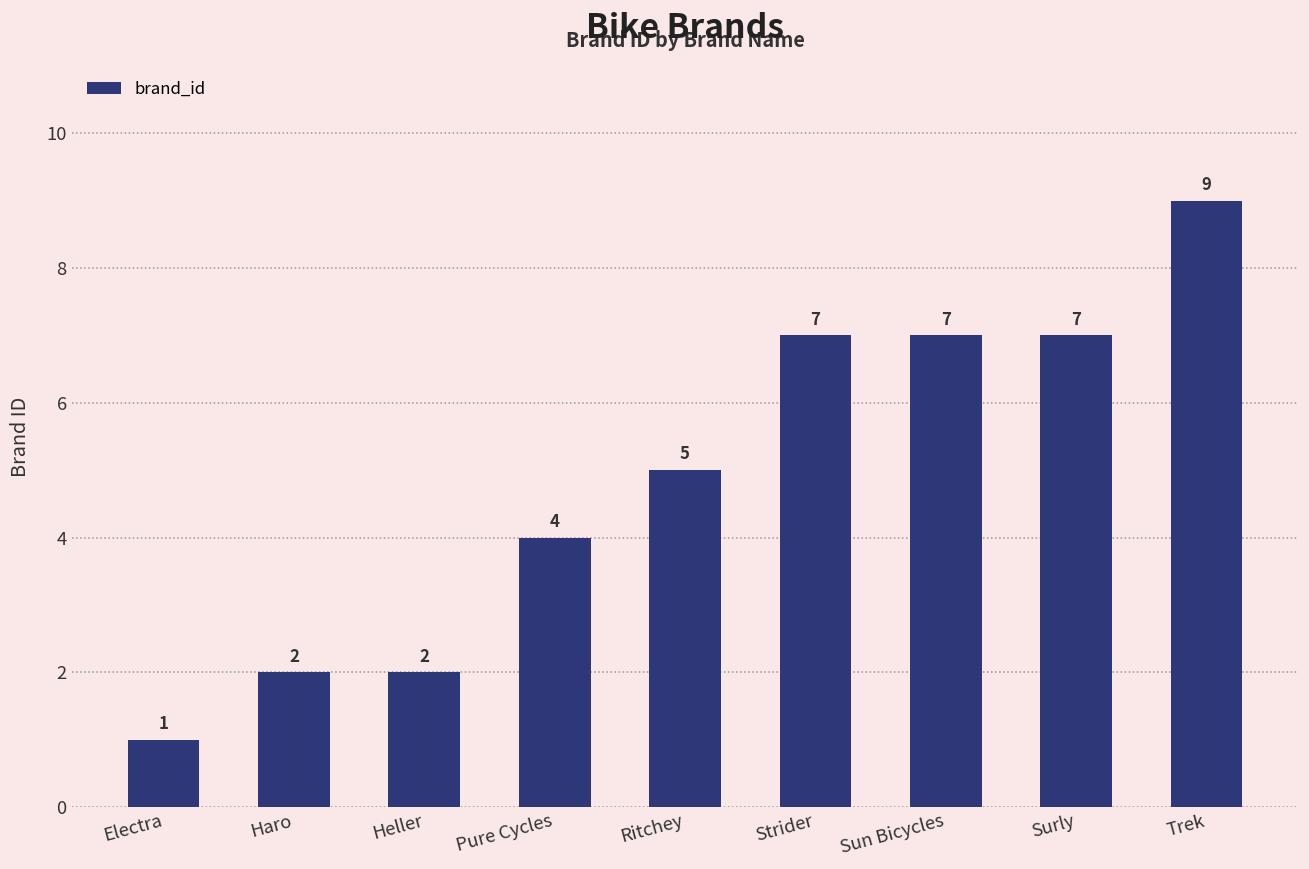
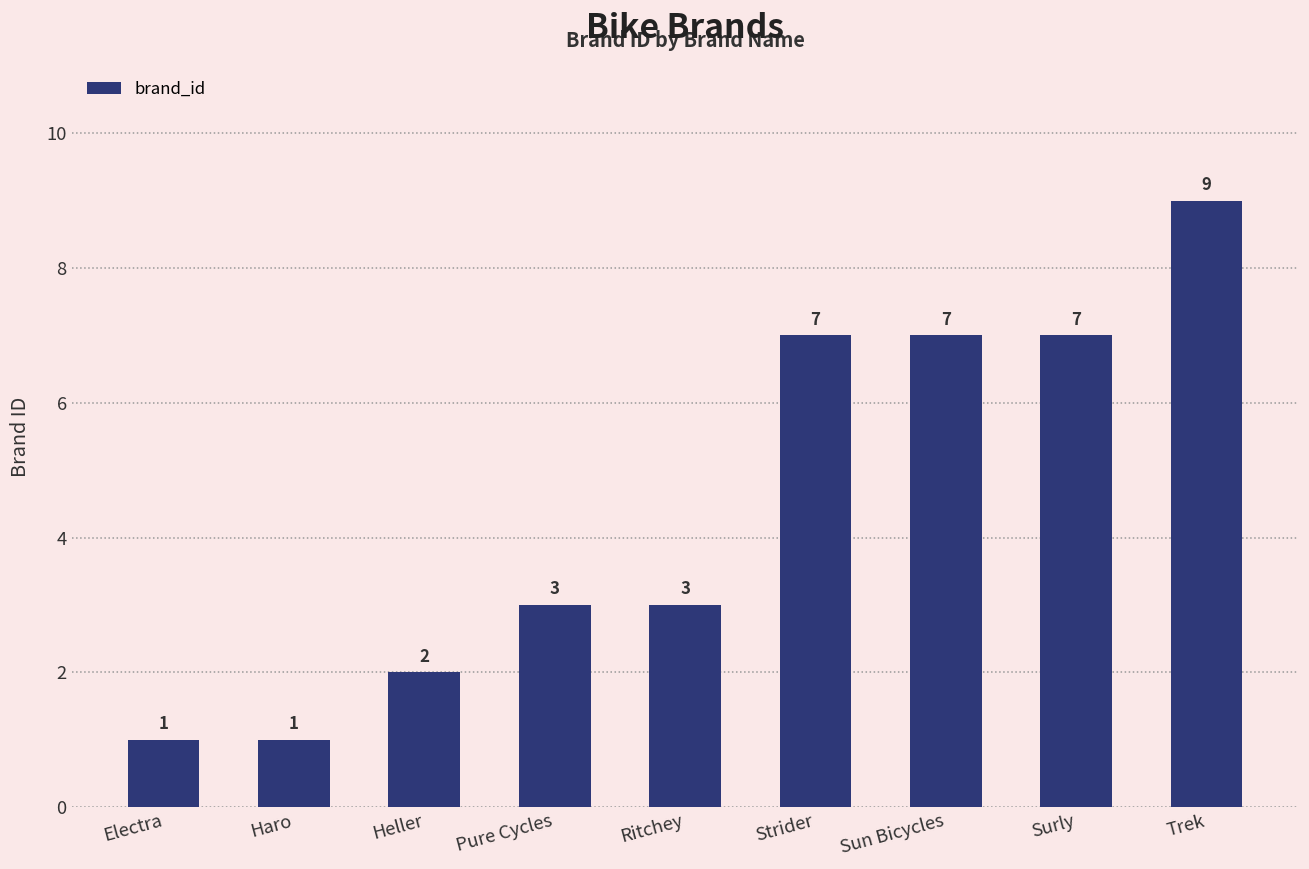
Haro: 2 -> 1
Pure Cycles: 4 -> 3
Ritchey: 5 -> 3
